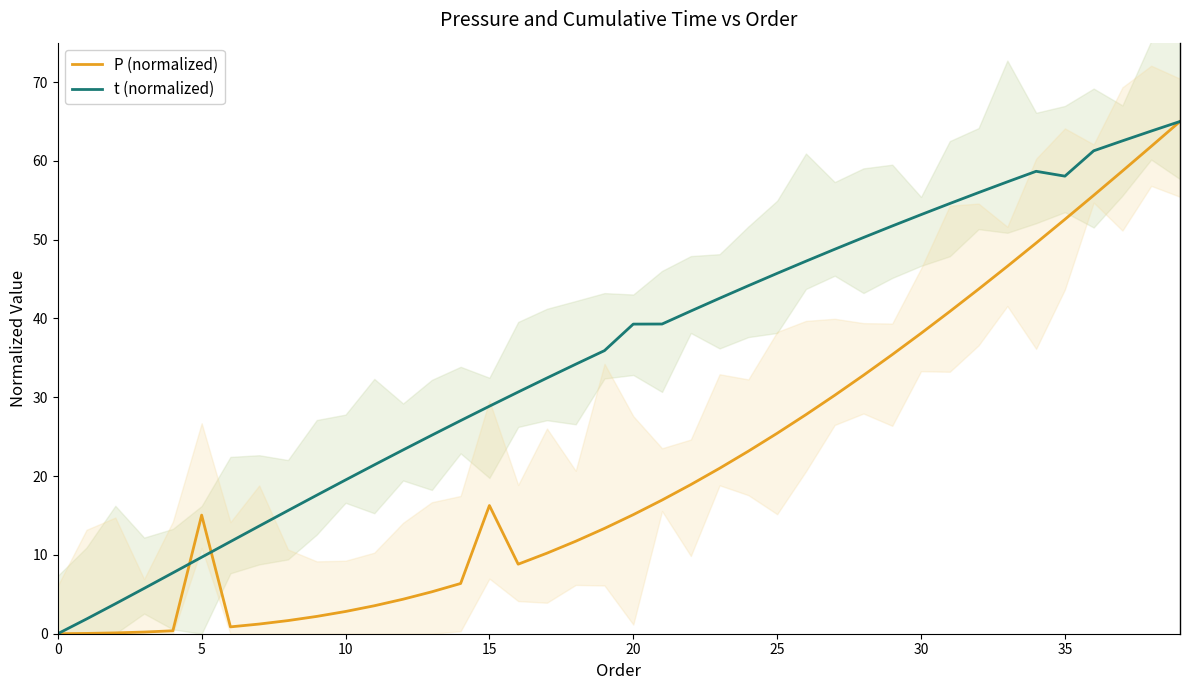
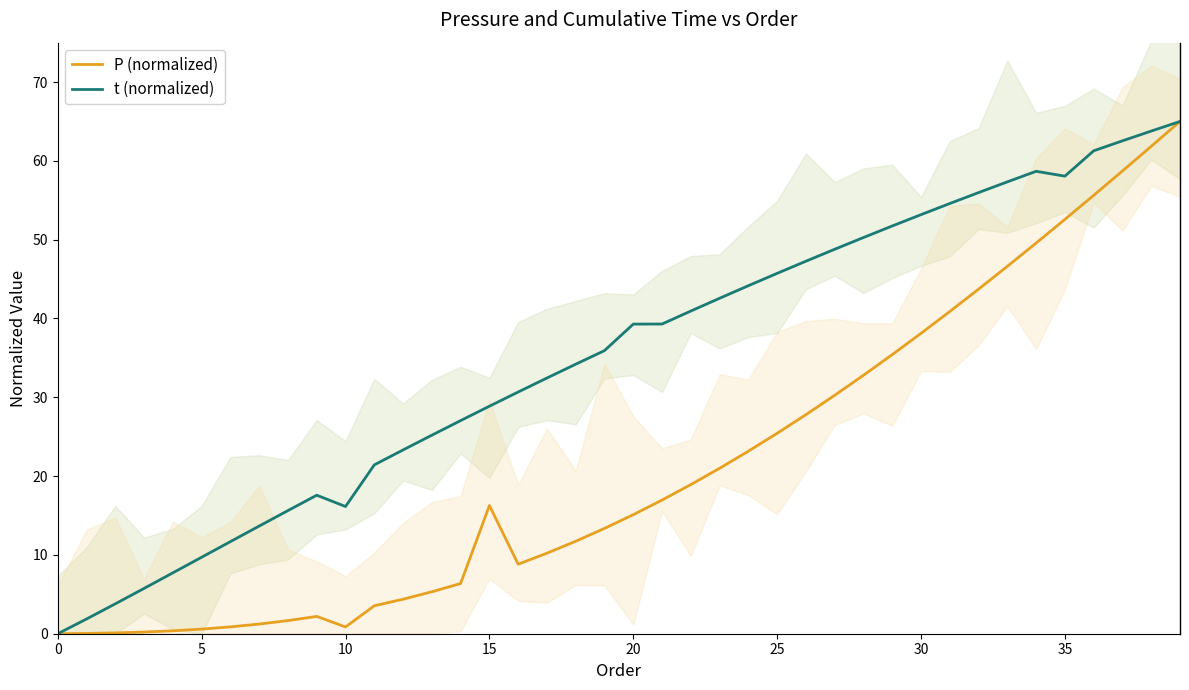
P (normalized), 5: 15 -> 1
P (normalized), 10: 3 -> 1
t (normalized), 10: 20 -> 16
